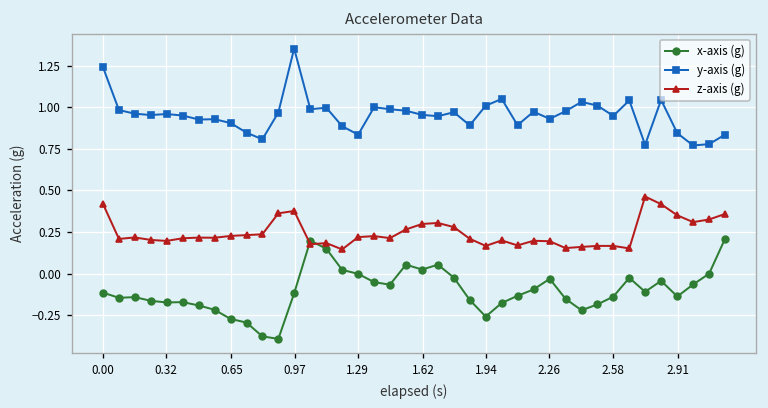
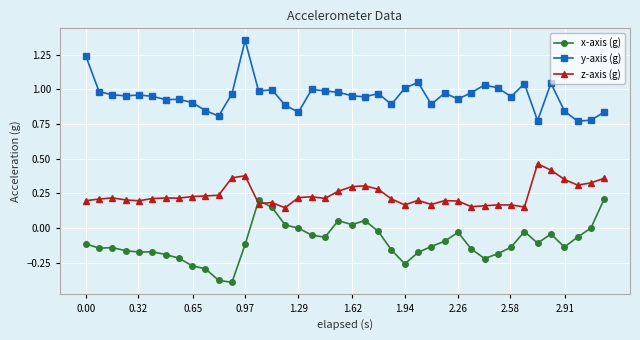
z-axis (g), 0.00: 0.42 -> 0.20
